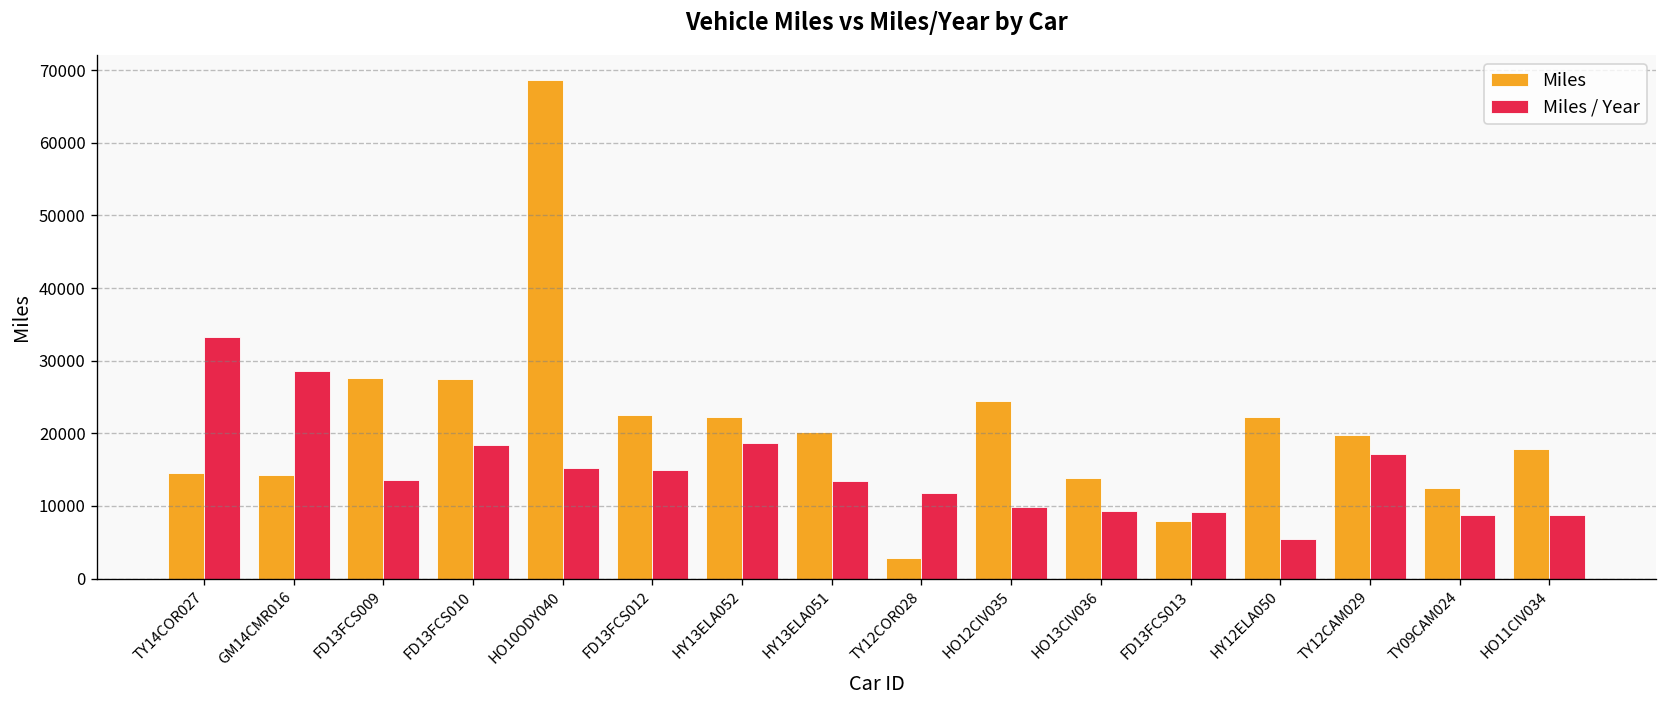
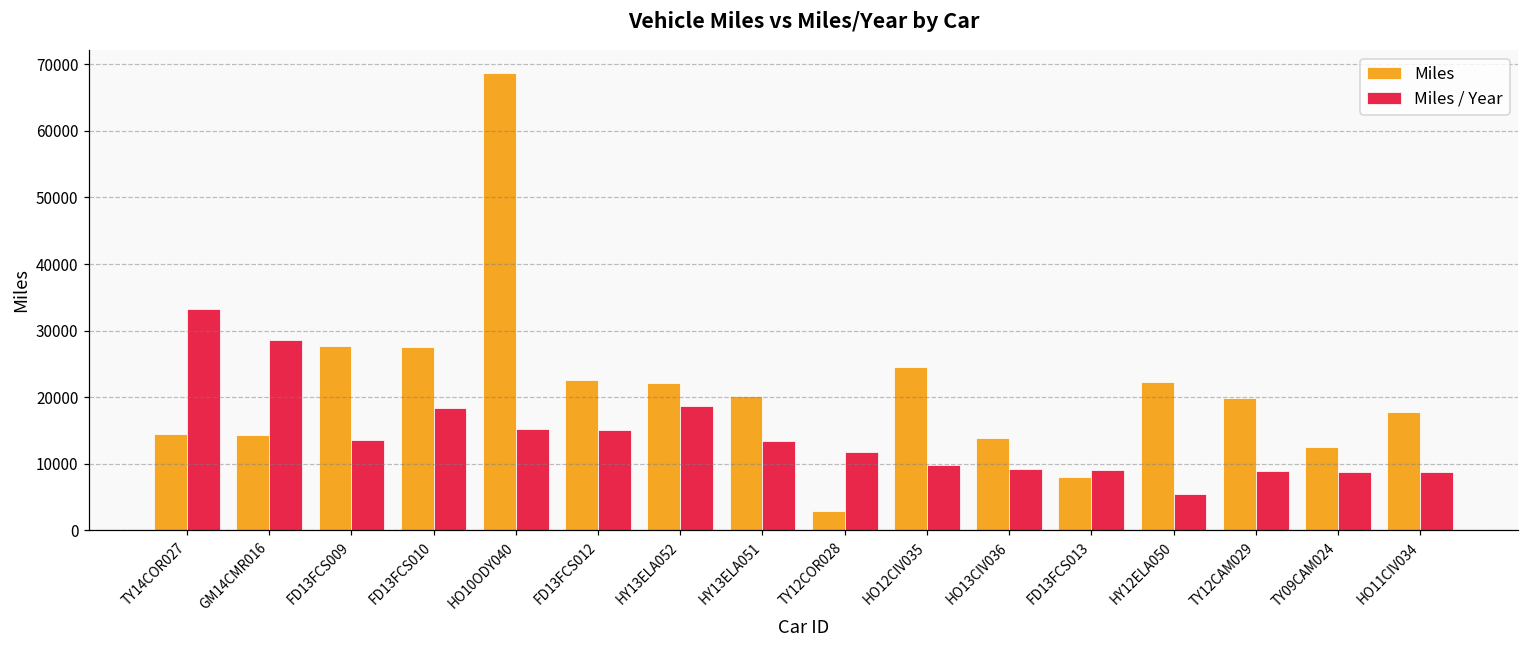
Miles / Year, TY12CAM029: 17000 -> 9000
